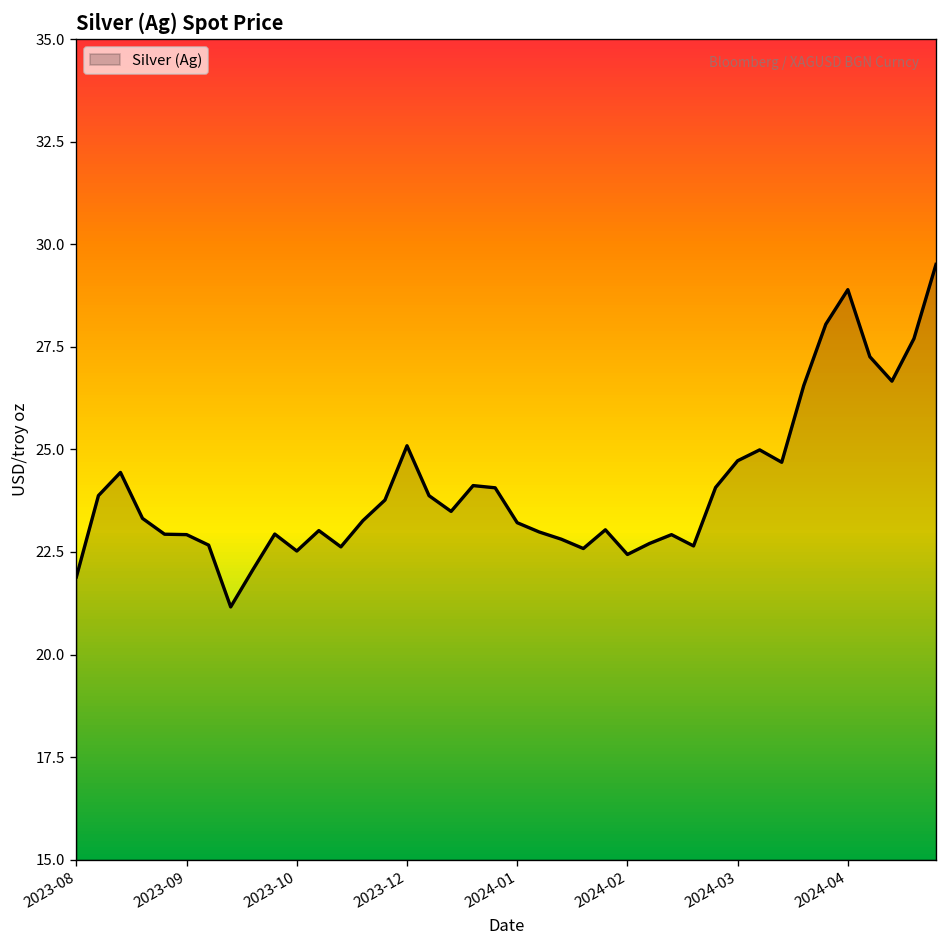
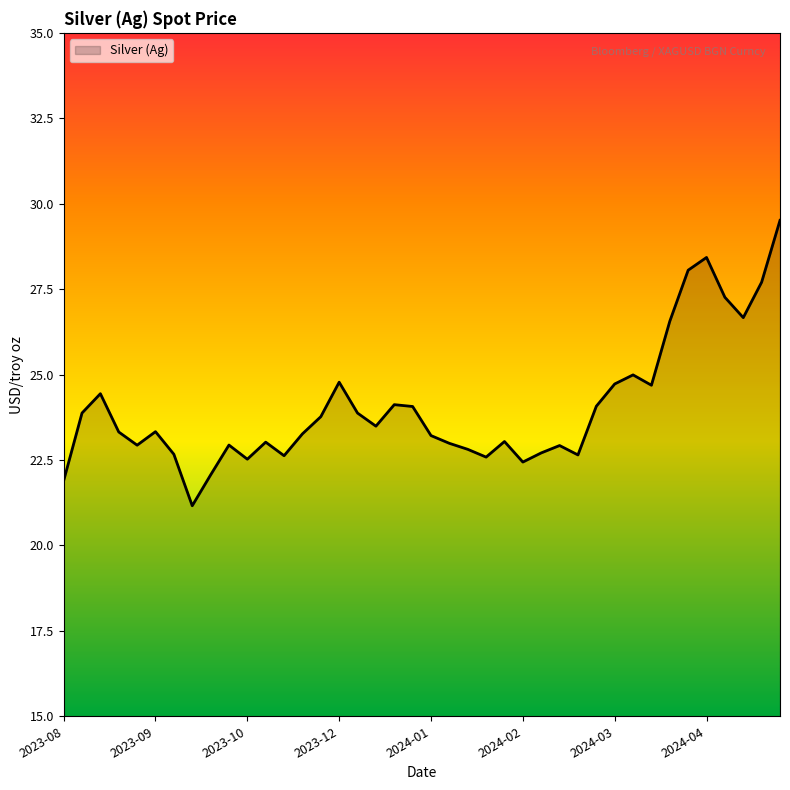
2023-09: 22.9 -> 23.3
2023-12: 25.1 -> 24.8
2024-04: 28.9 -> 28.4
